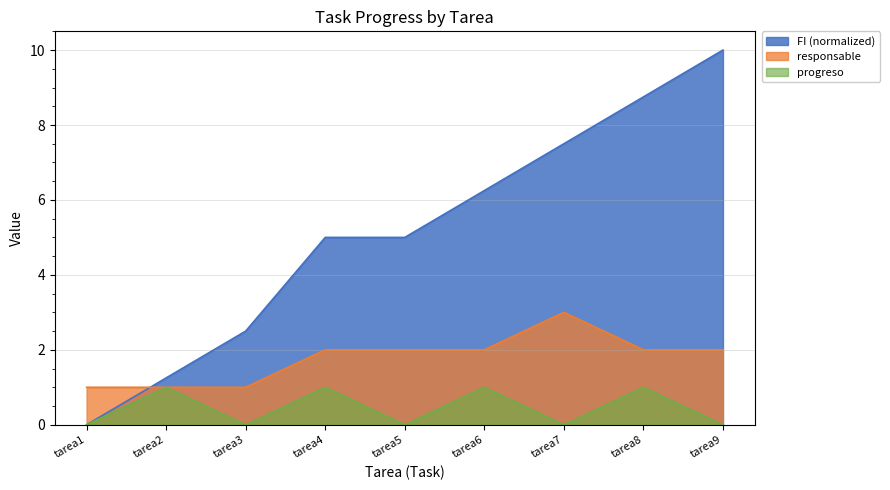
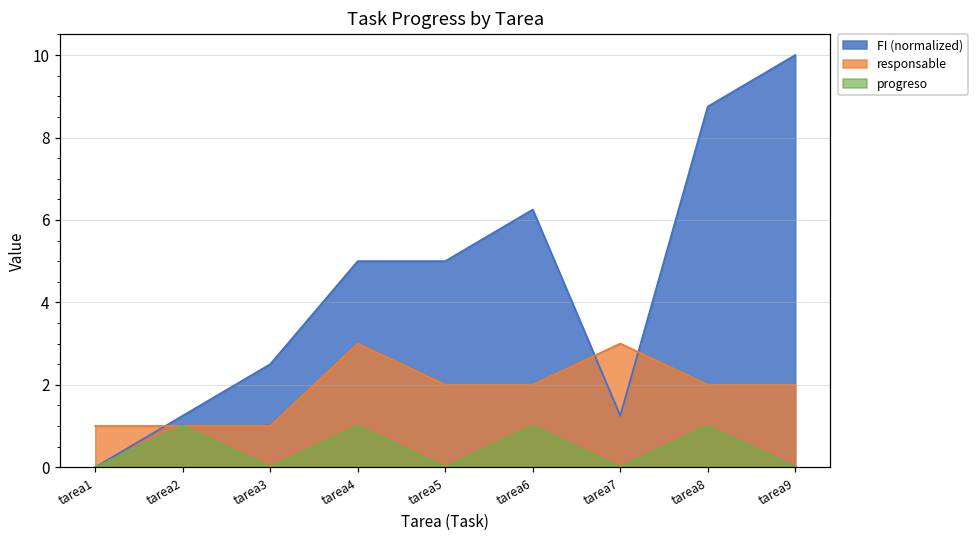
responsable, tarea4: 2 -> 3
FI (normalized), tarea7: 7.5 -> 1.3
